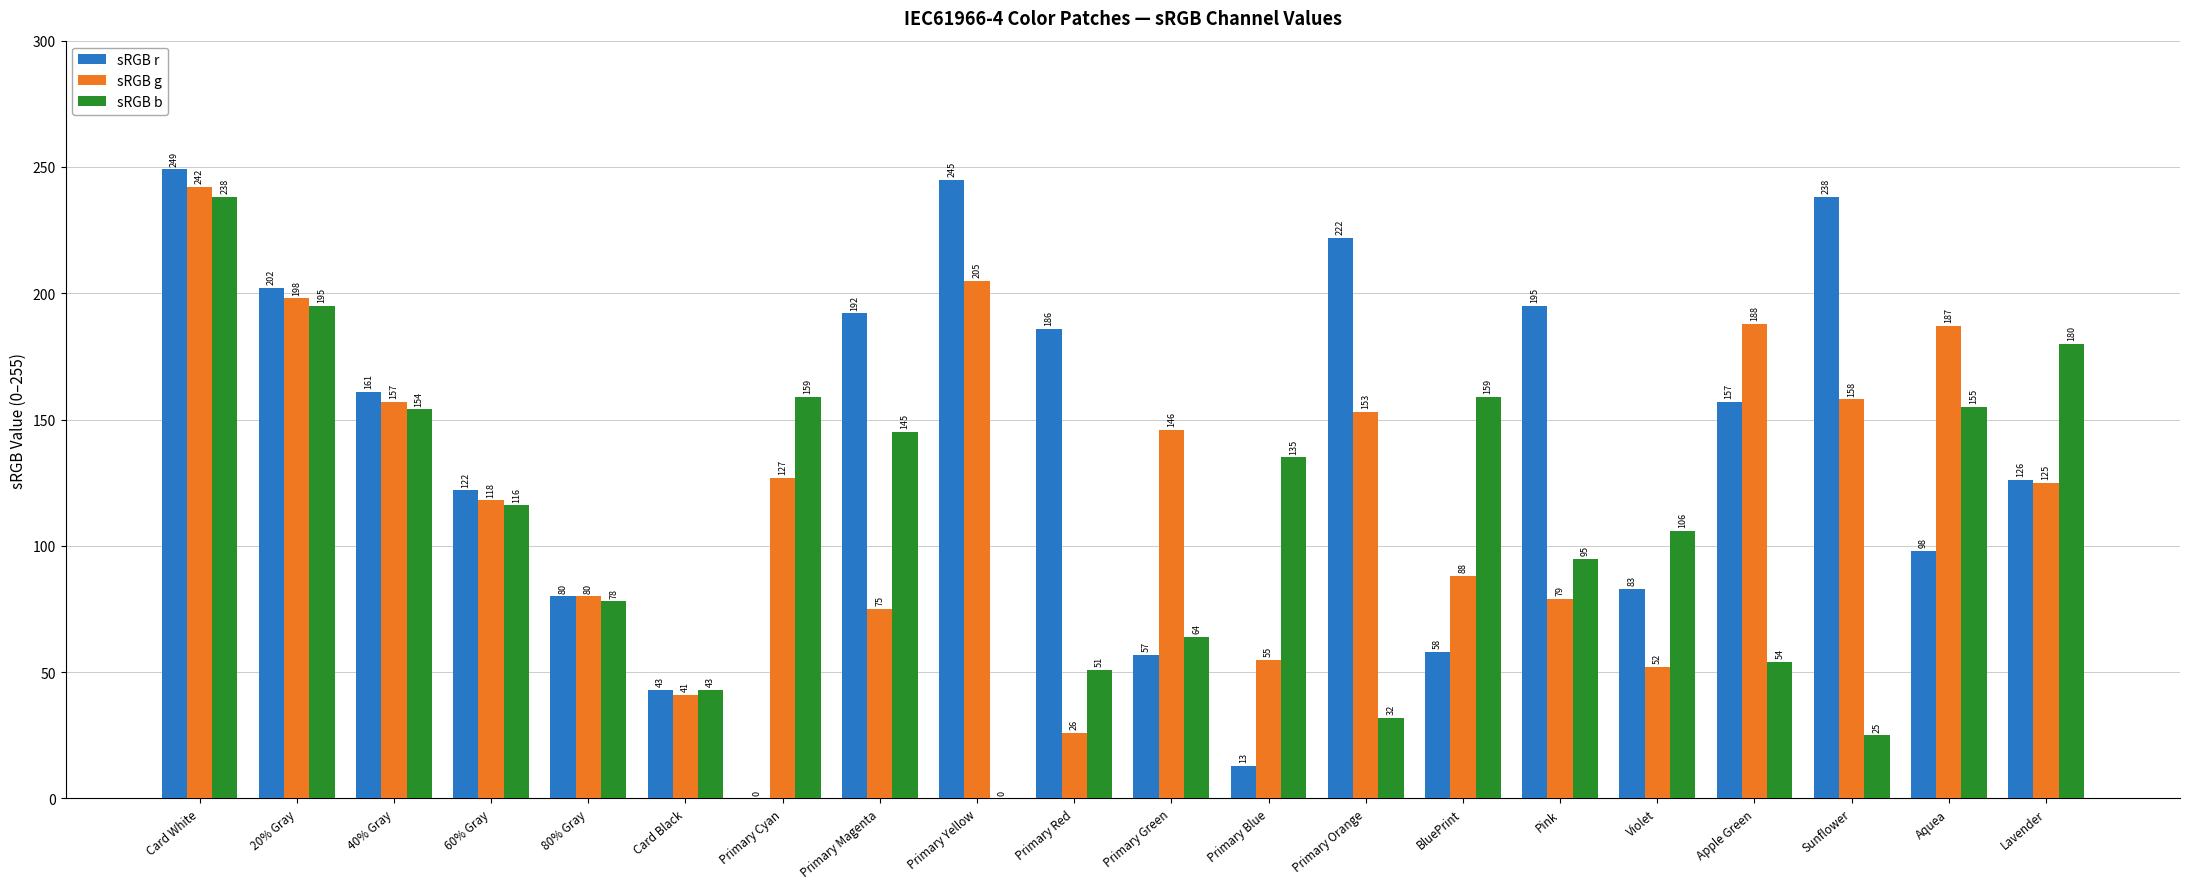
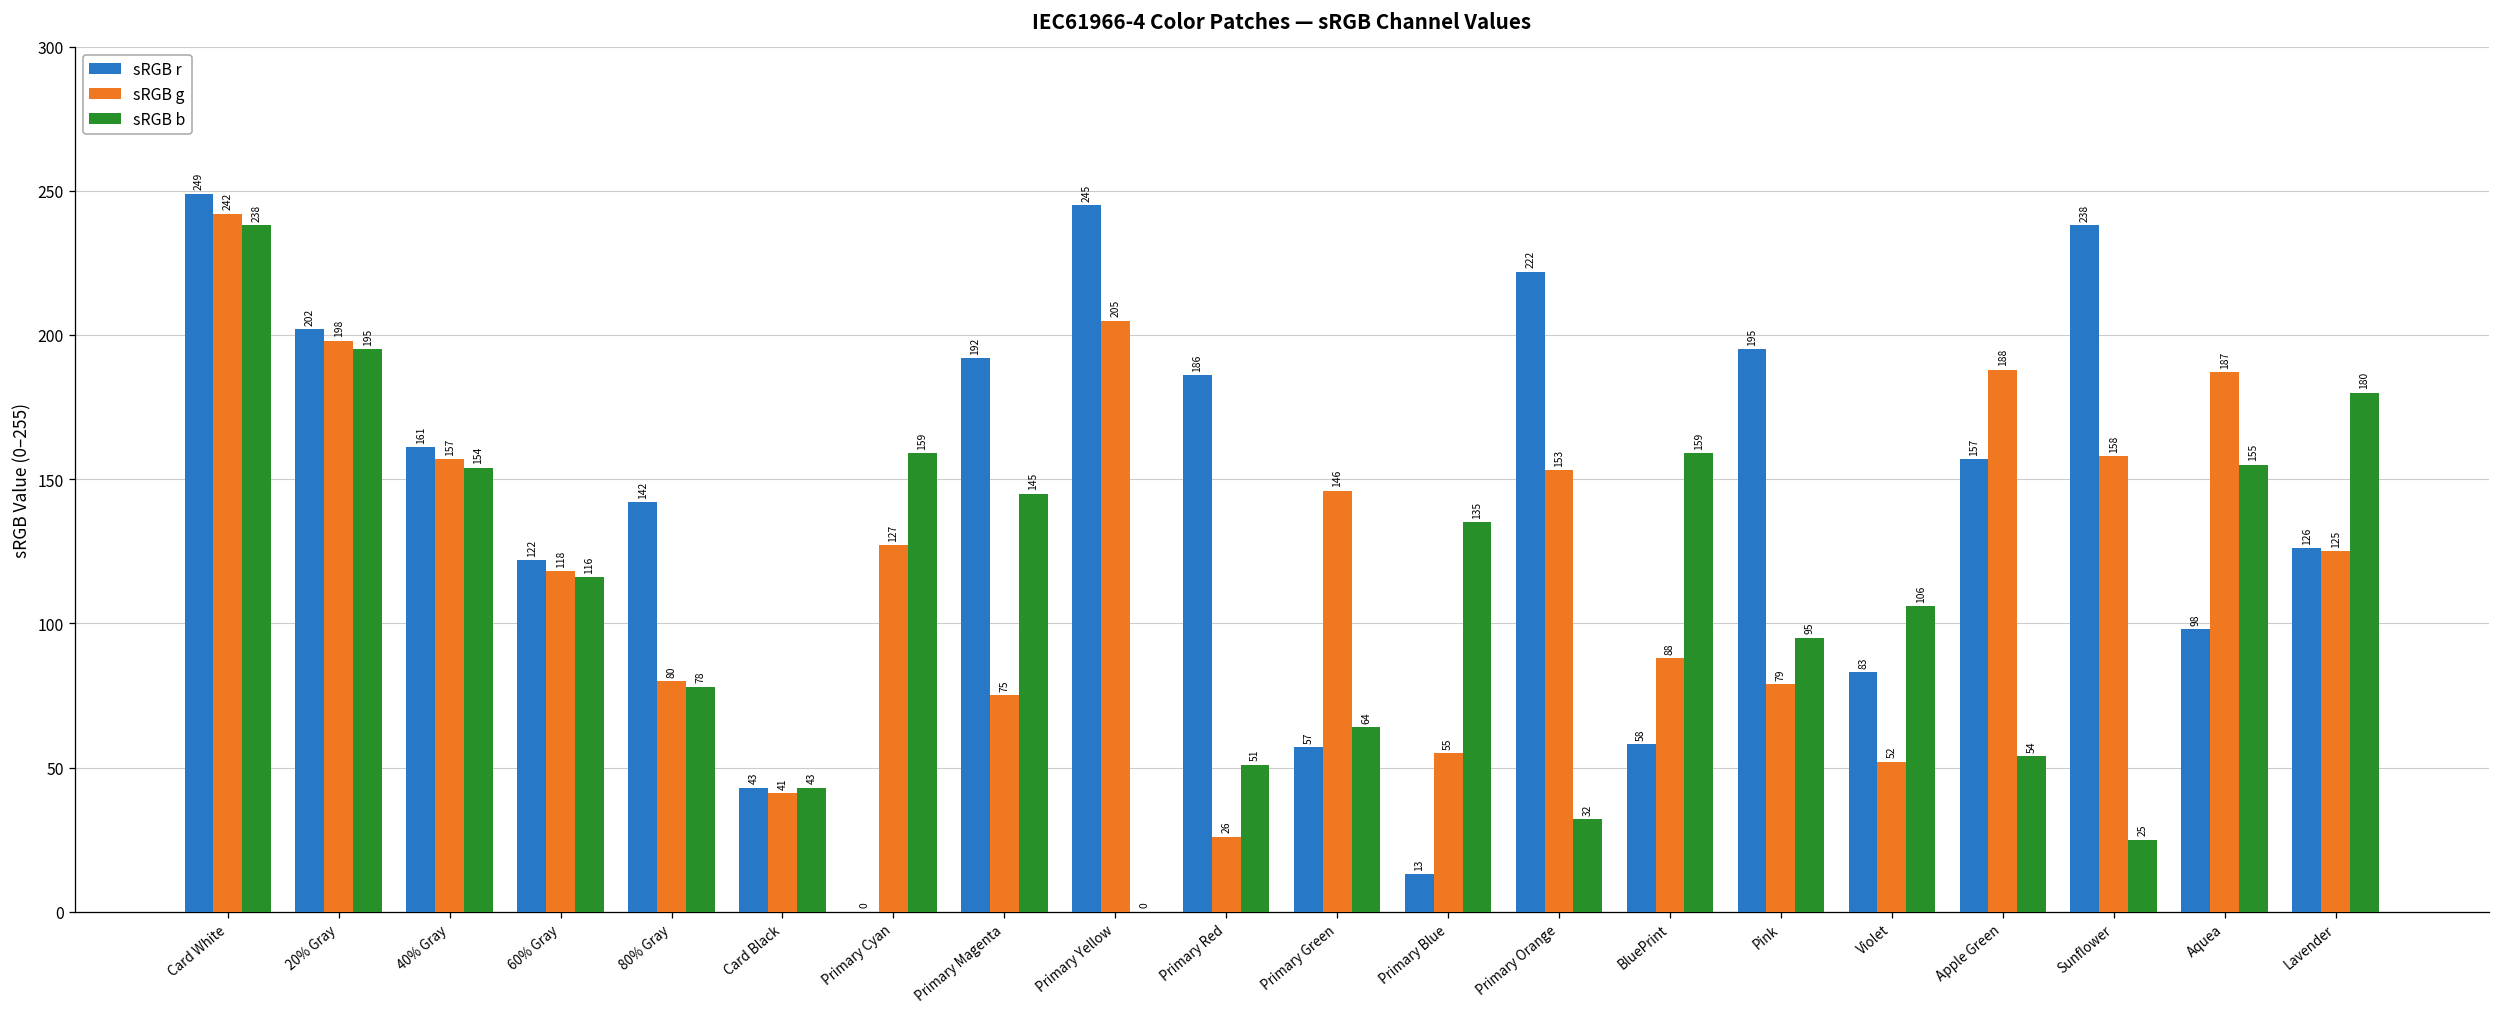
sRGB r, 80% Gray: 80 -> 142
